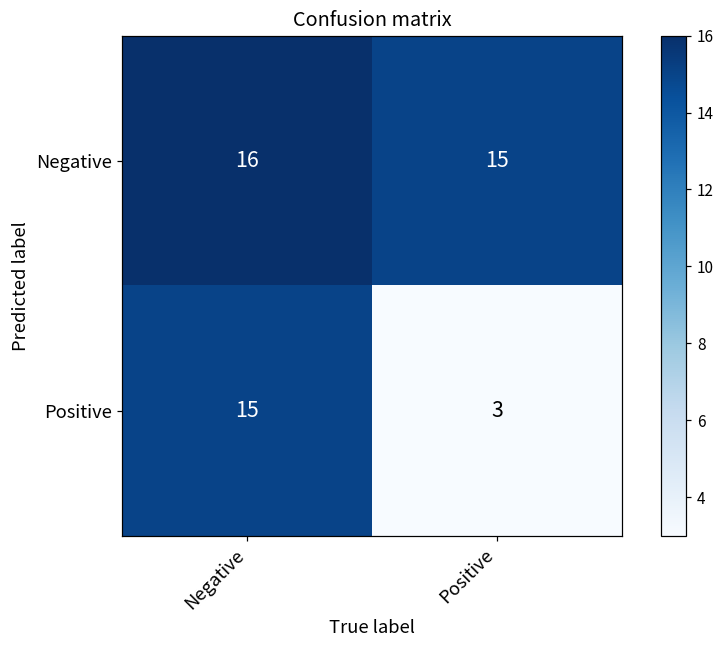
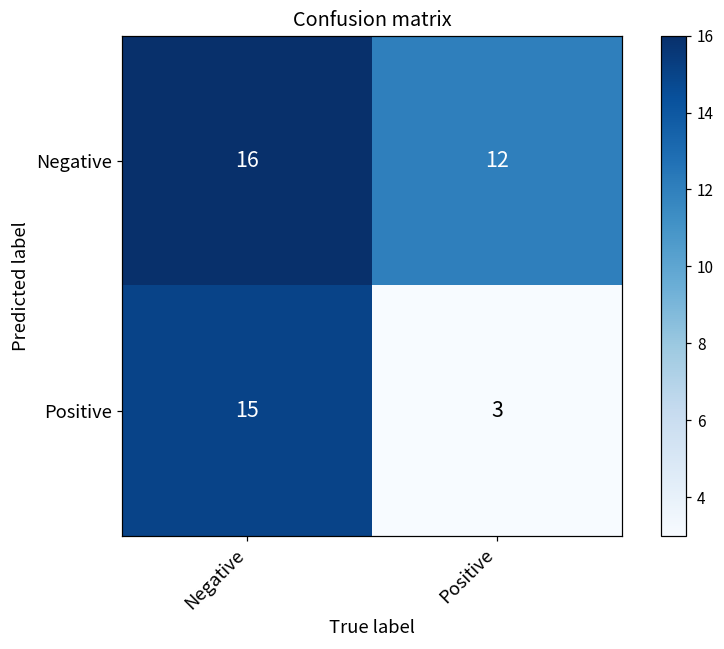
Negative, Positive: 15 -> 12
